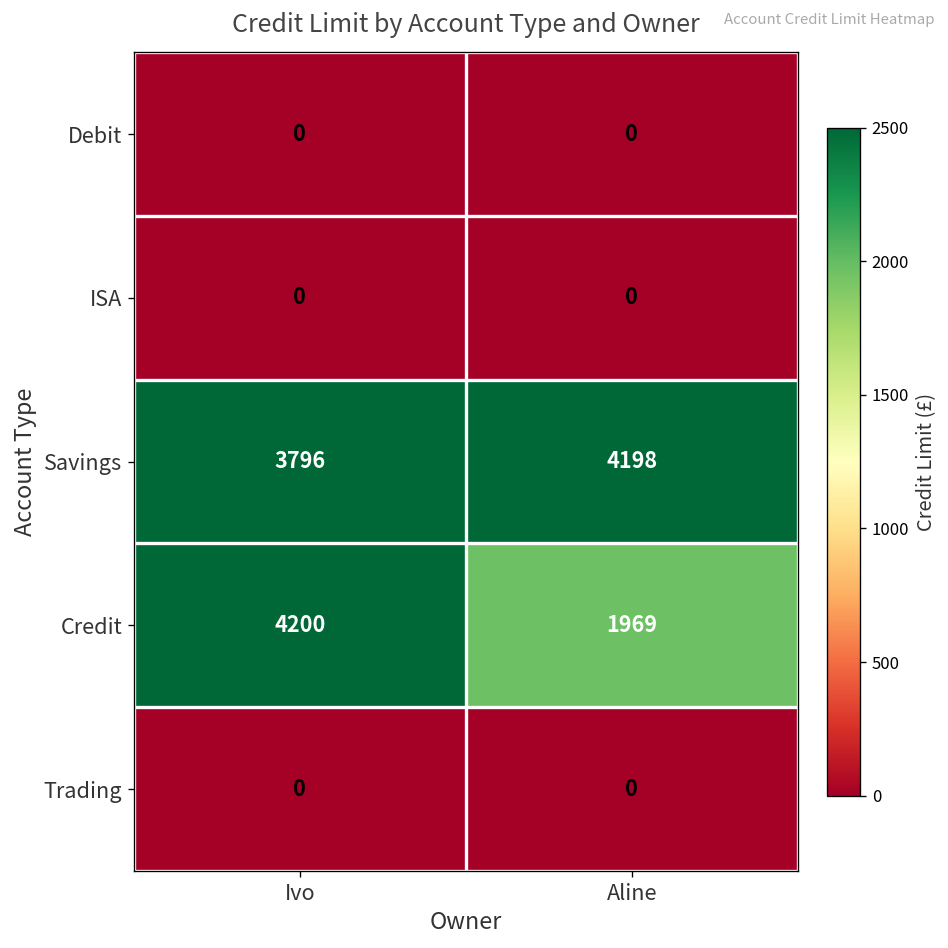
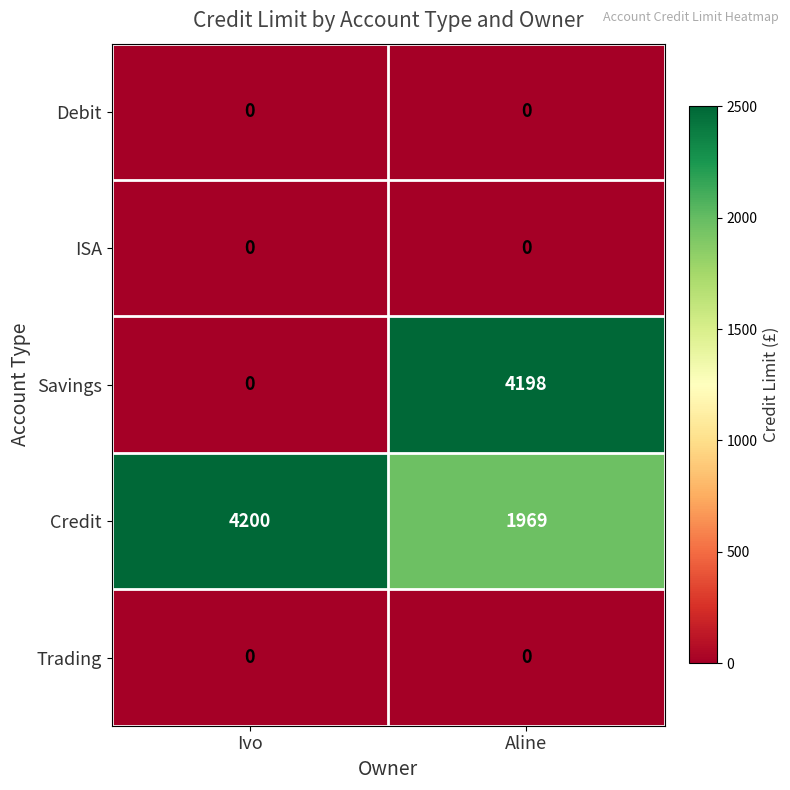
Savings, Ivo: 3796 -> 0
